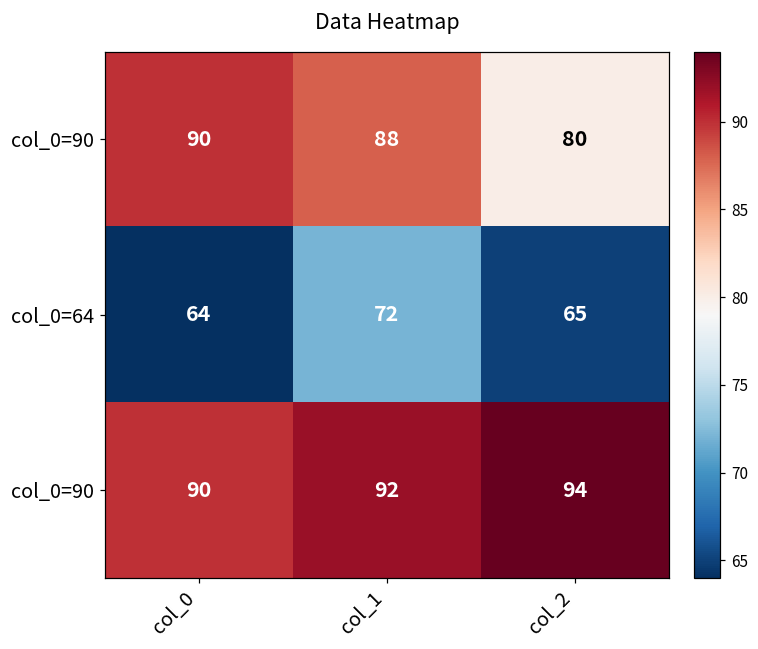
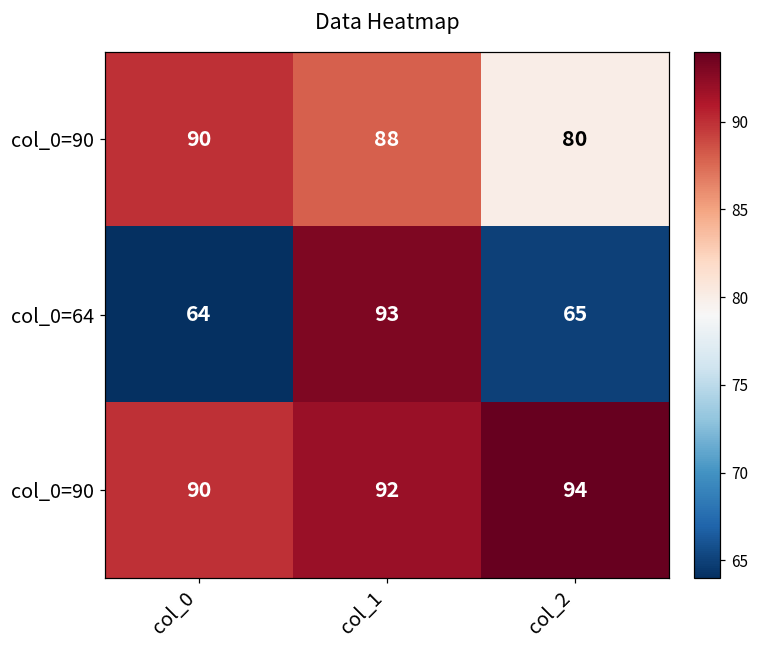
col_0=64, col_1: 72 -> 93
